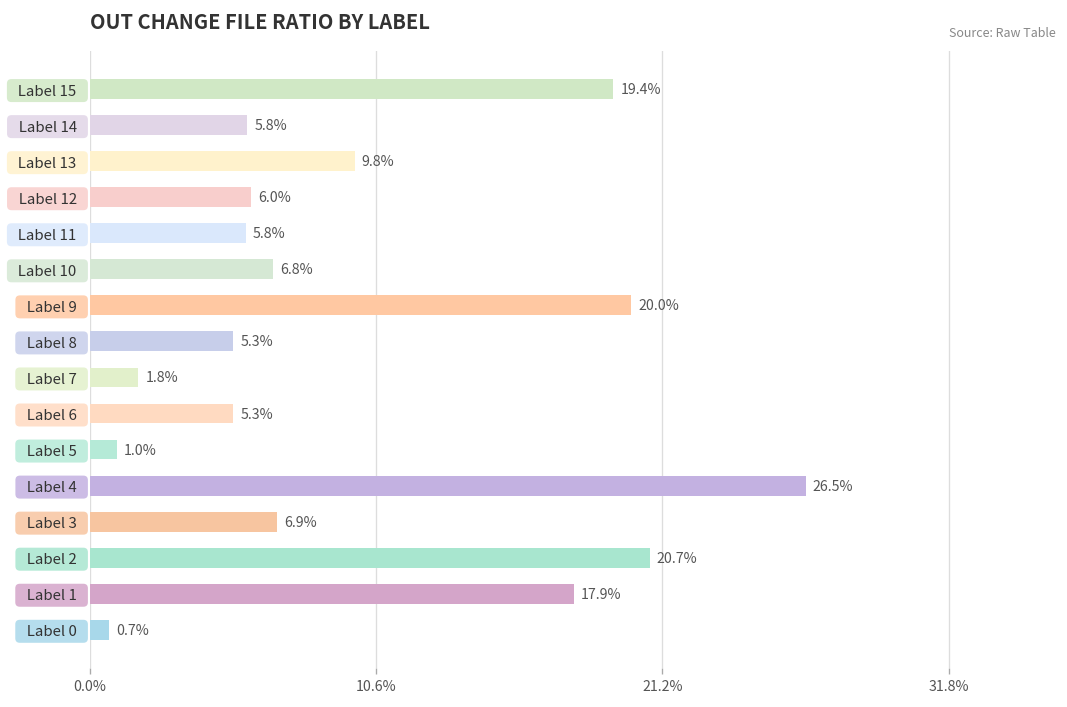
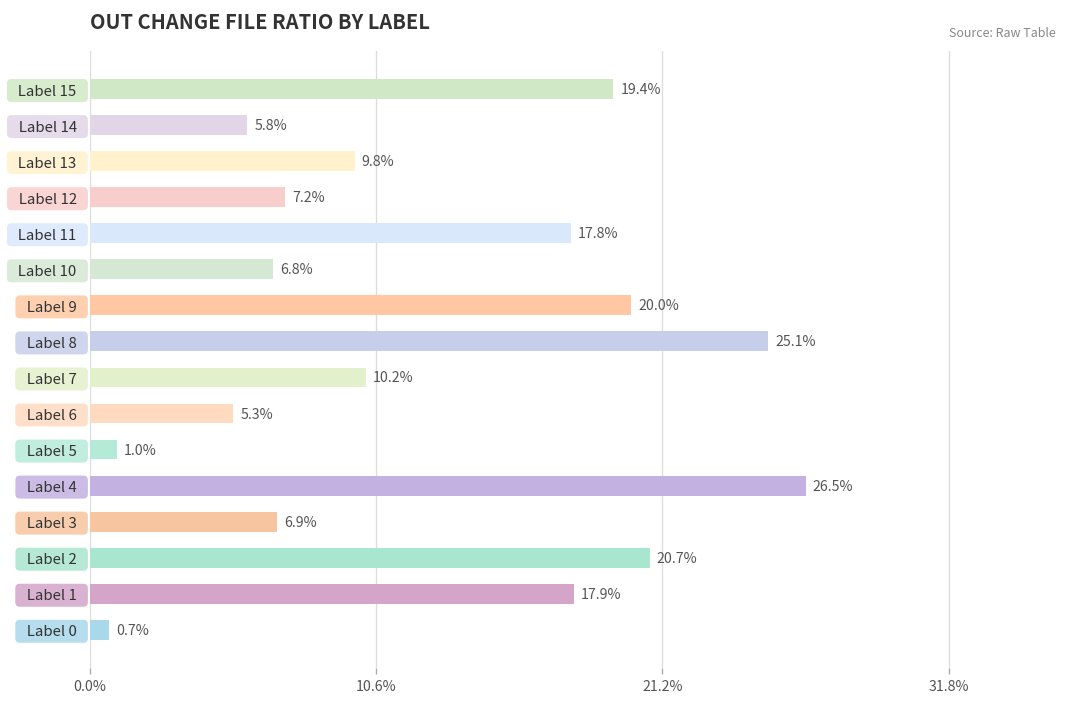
Label 12: 6.0% -> 7.2%
Label 11: 5.8% -> 17.8%
Label 8: 5.3% -> 25.1%
Label 7: 1.8% -> 10.2%
